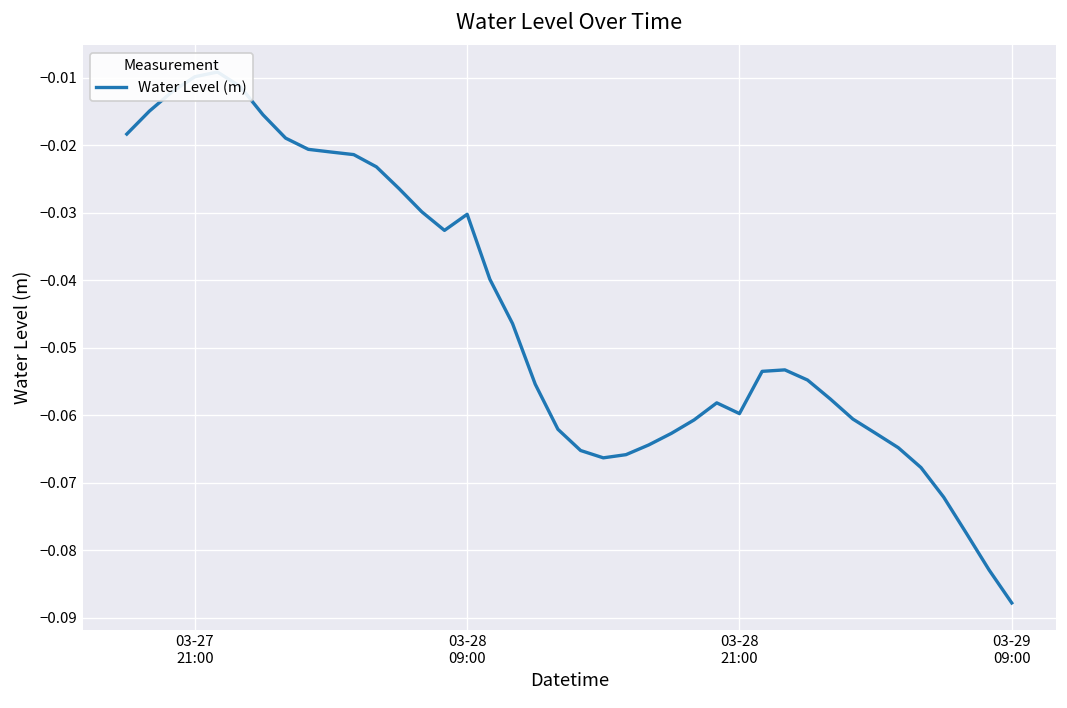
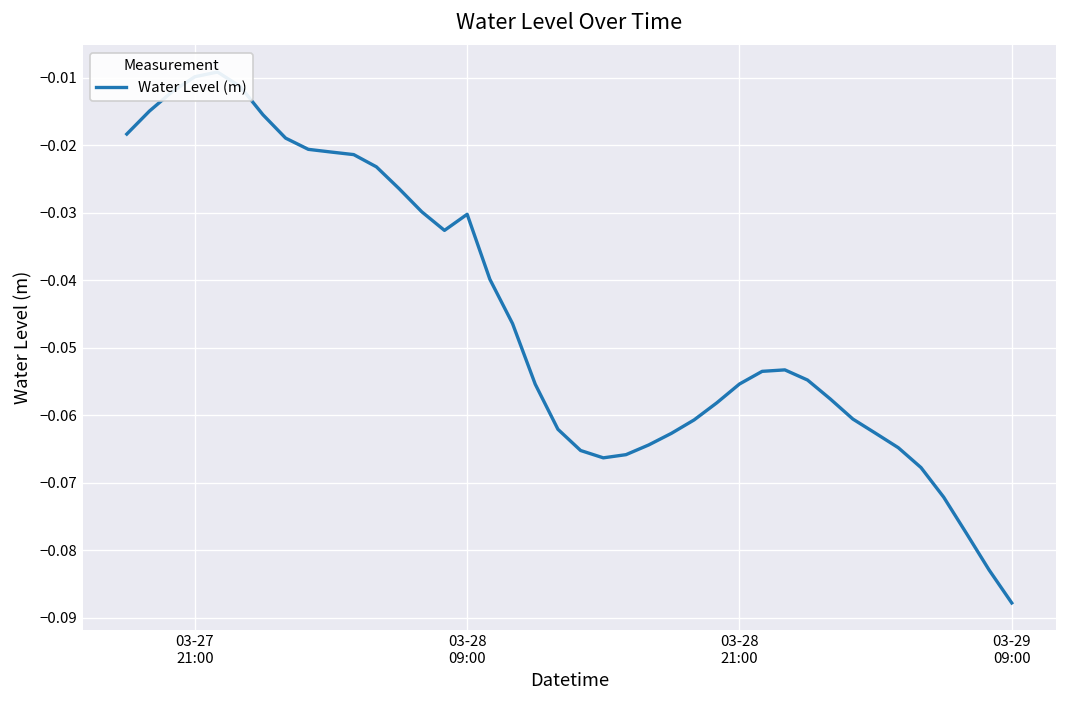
03-28 21:00: -0.060 -> -0.055
